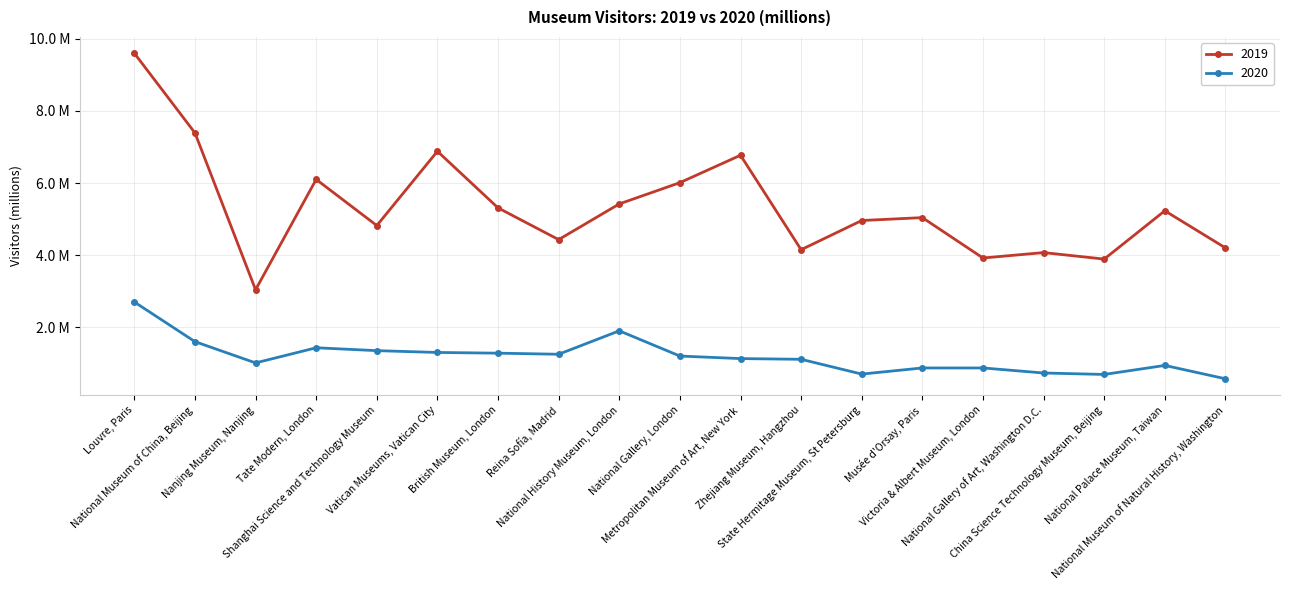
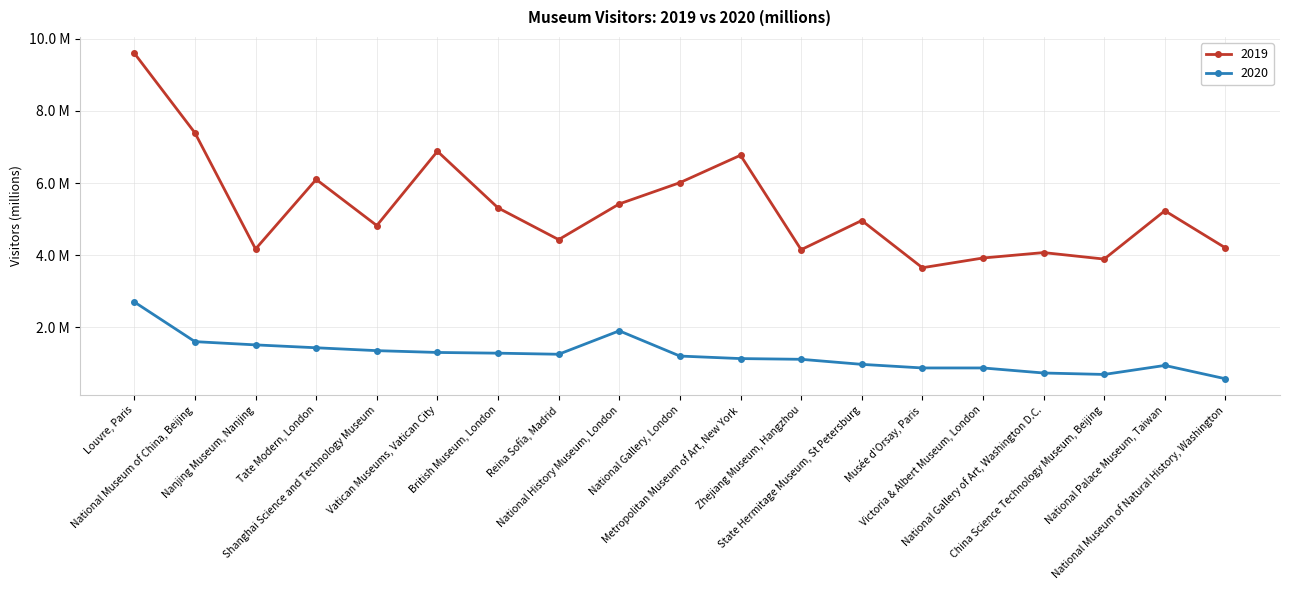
2019, Nanjing Museum, Nanjing: 3000000 -> 4200000
2020, Nanjing Museum, Nanjing: 1000000 -> 1500000
2020, State Hermitage Museum, St Petersburg: 700000 -> 1000000
2019, Musée d'Orsay, Paris: 5000000 -> 3700000
